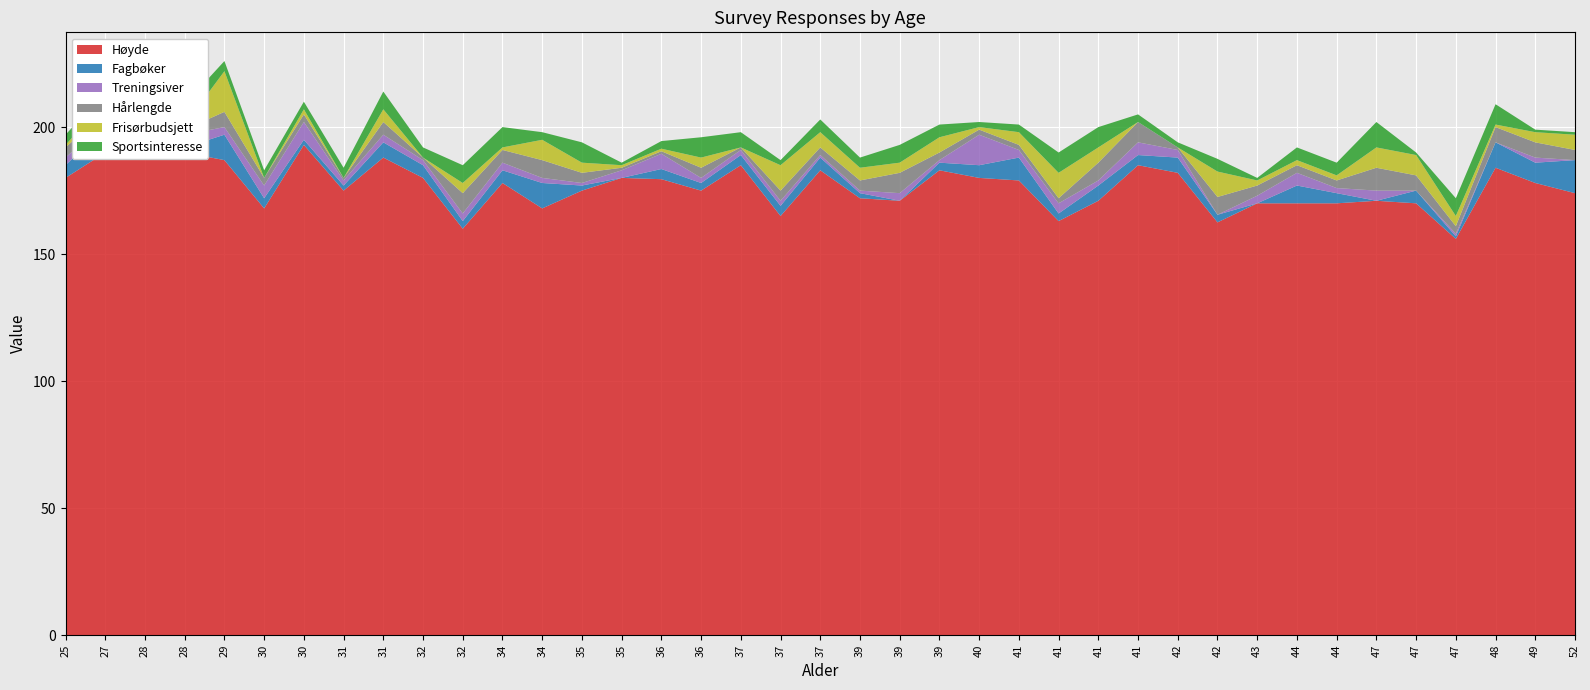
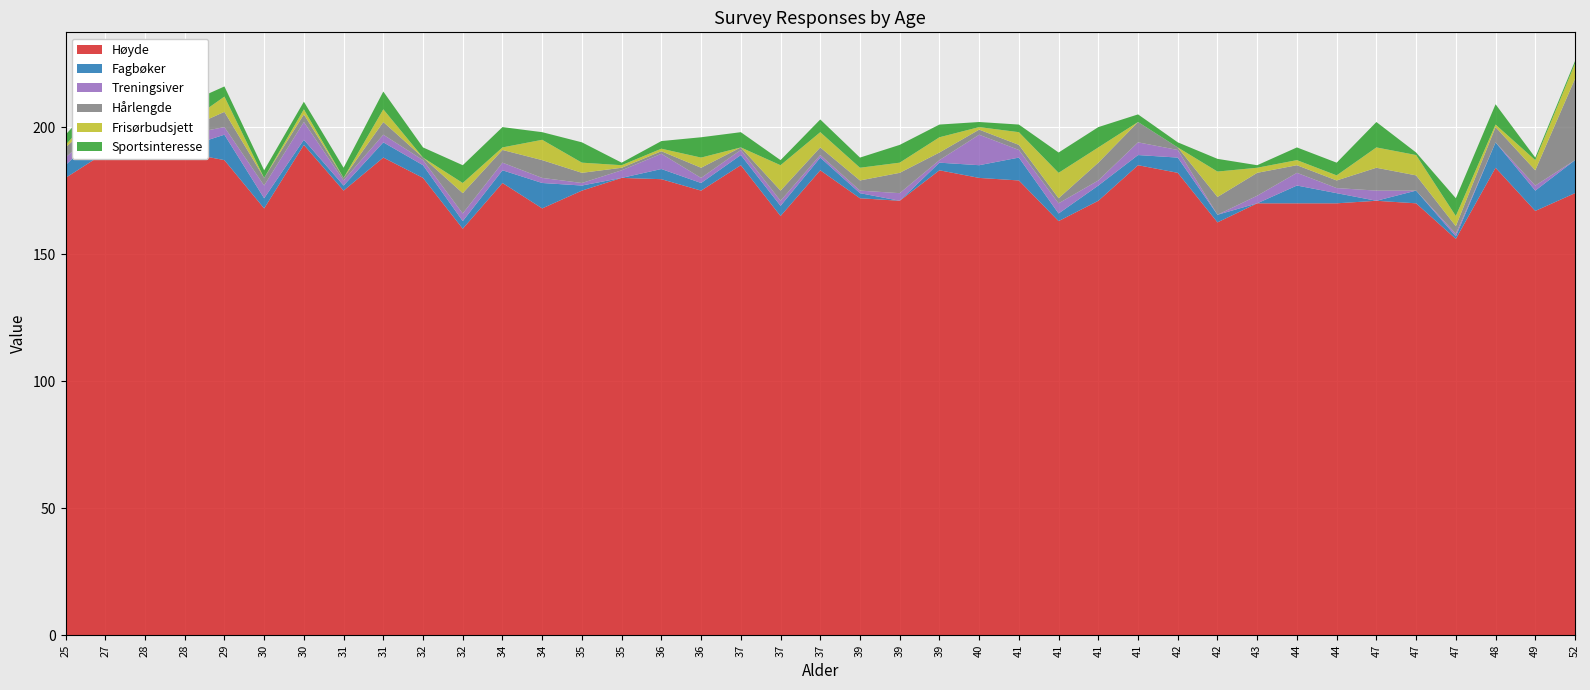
Frisørbudsjett, 29: 16 -> 6
Hårlengde, 43: 4 -> 9
Høyde, 49: 178 -> 167
Hårlengde, 52: 4 -> 32
